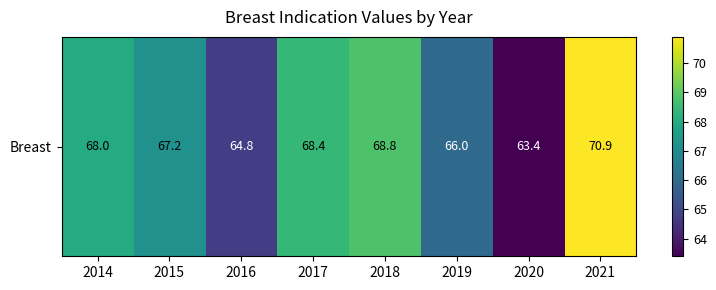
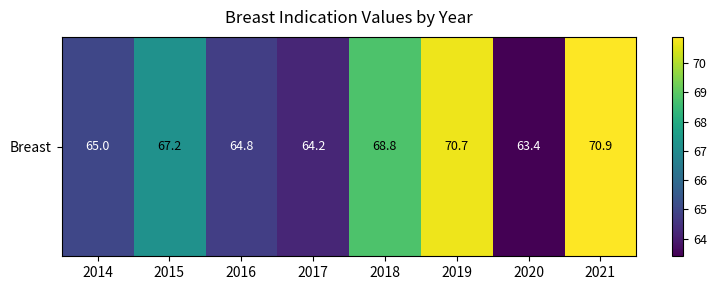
Breast, 2014: 68.0 -> 65.0
Breast, 2017: 68.4 -> 64.2
Breast, 2019: 66.0 -> 70.7
